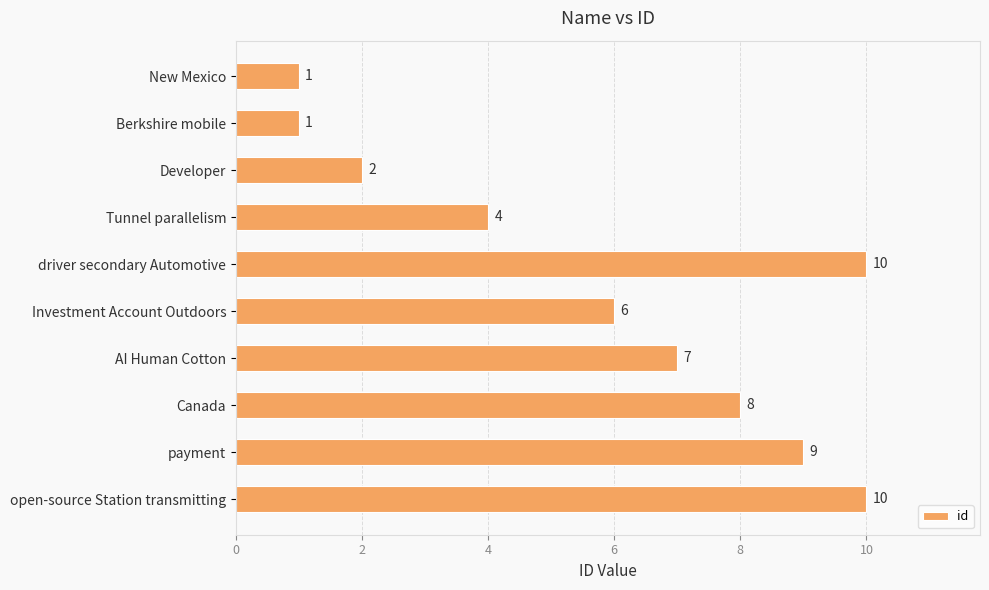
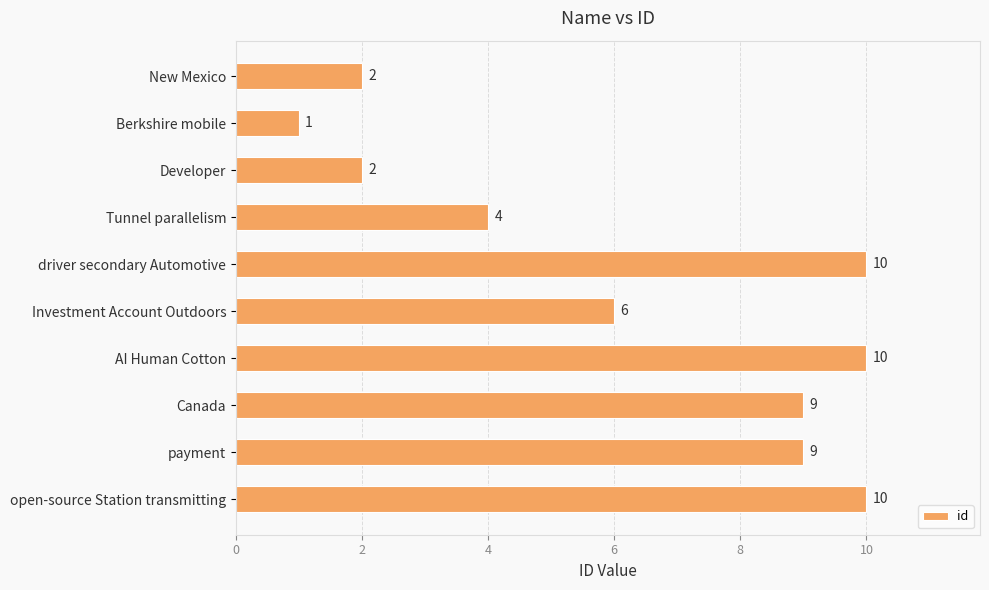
New Mexico: 1 -> 2
AI Human Cotton: 7 -> 10
Canada: 8 -> 9
